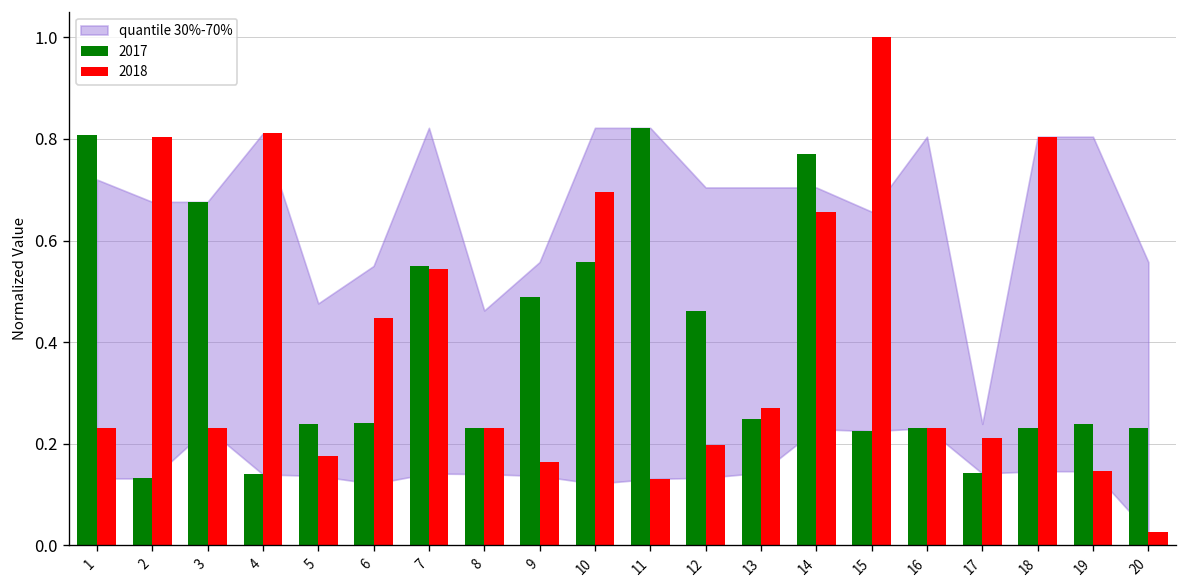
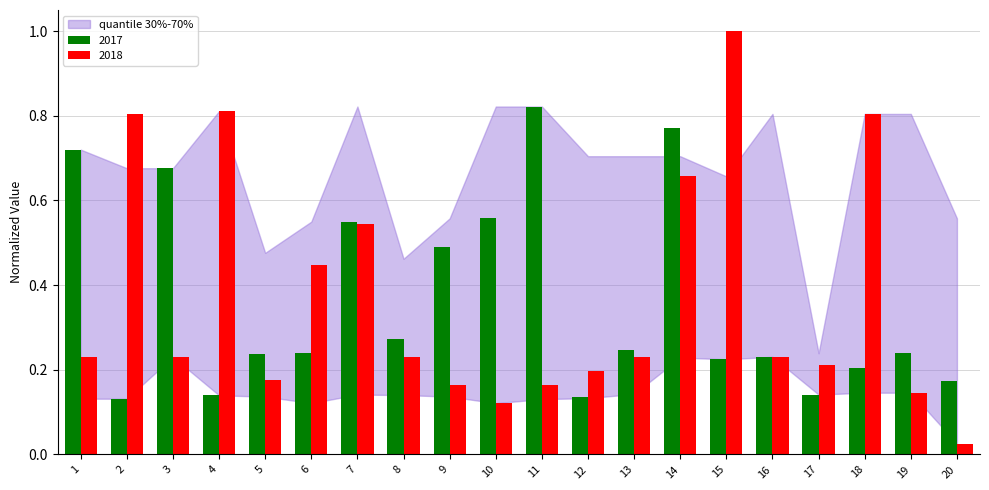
2017, 1: 0.81 -> 0.72
2017, 8: 0.23 -> 0.27
2018, 10: 0.70 -> 0.12
2018, 11: 0.13 -> 0.16
2017, 12: 0.46 -> 0.14
2018, 13: 0.27 -> 0.23
2017, 18: 0.23 -> 0.20
2017, 20: 0.23 -> 0.17
